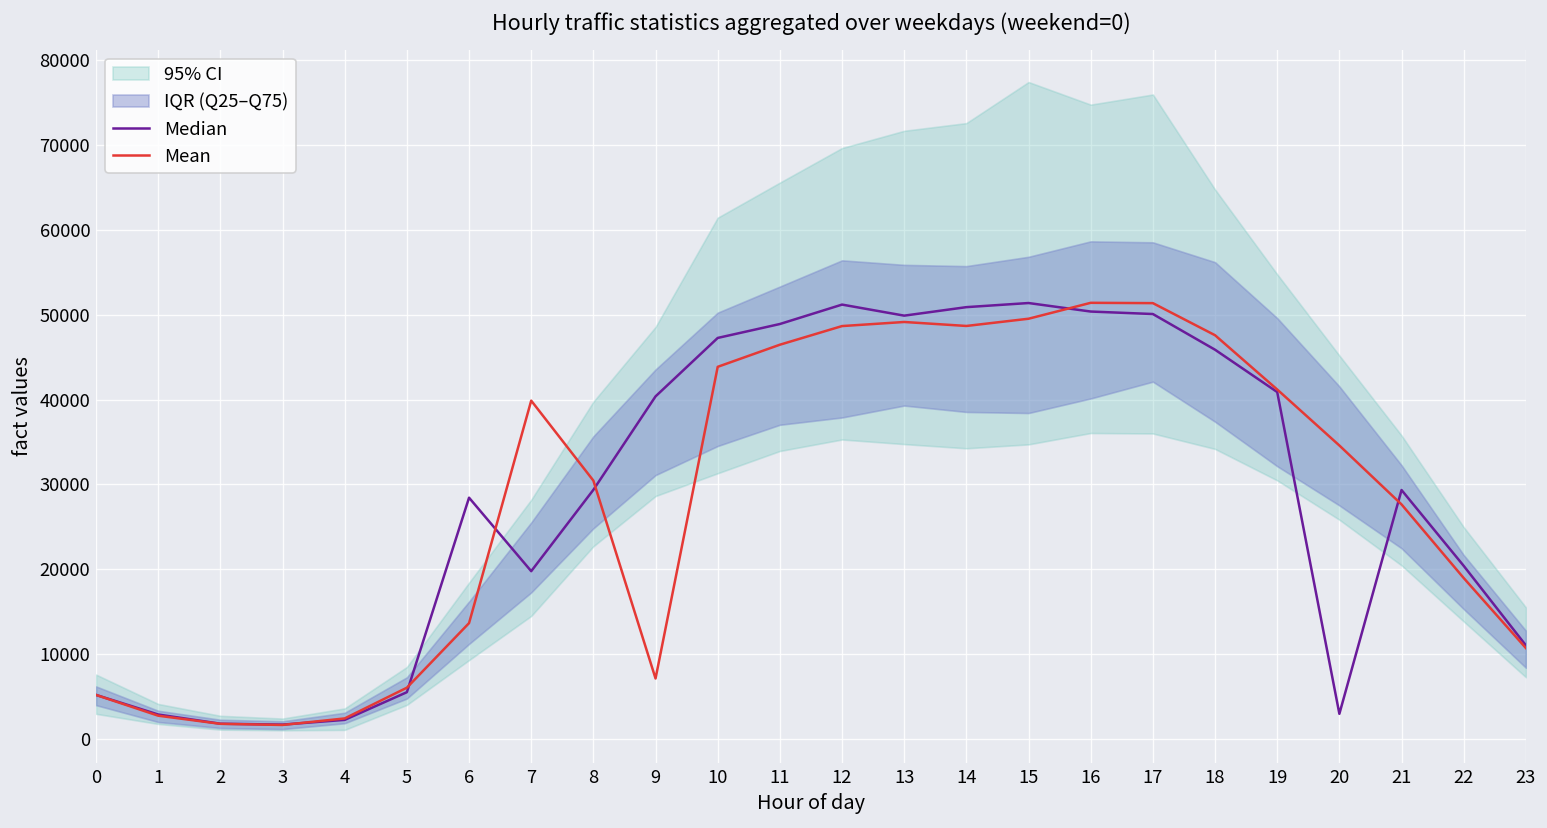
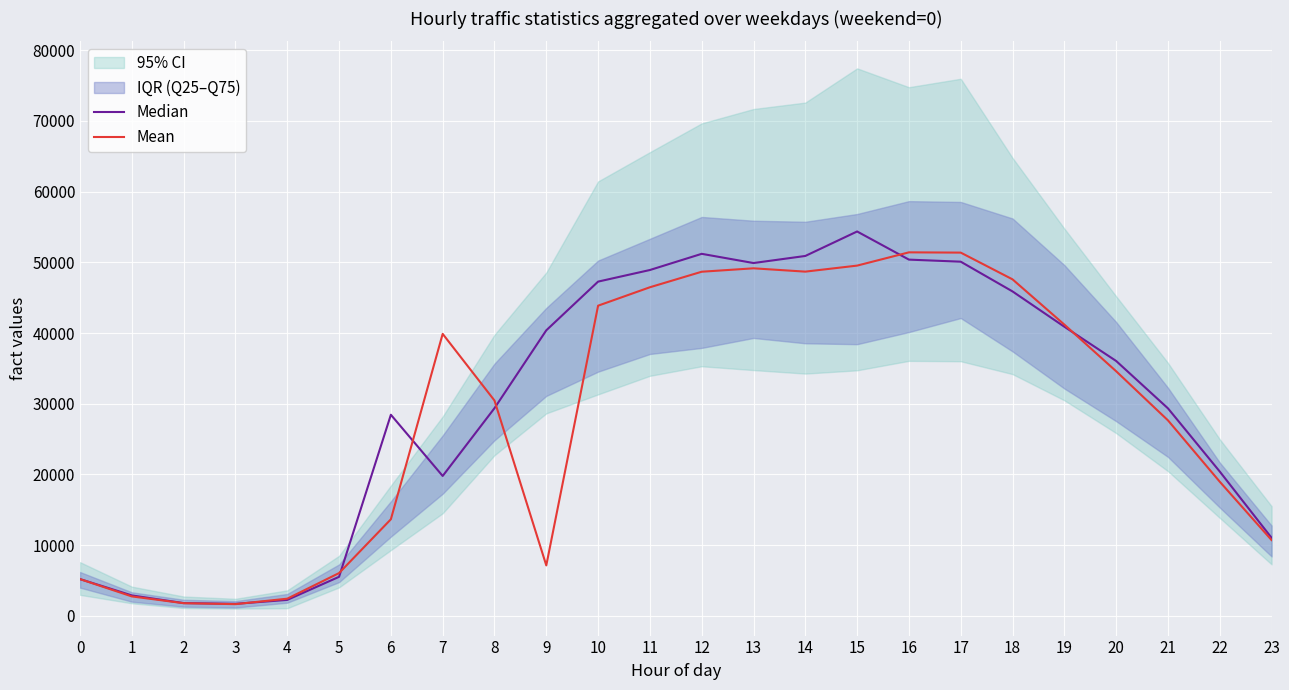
Median, 15: 51000 -> 54000
Median, 20: 3000 -> 36000
